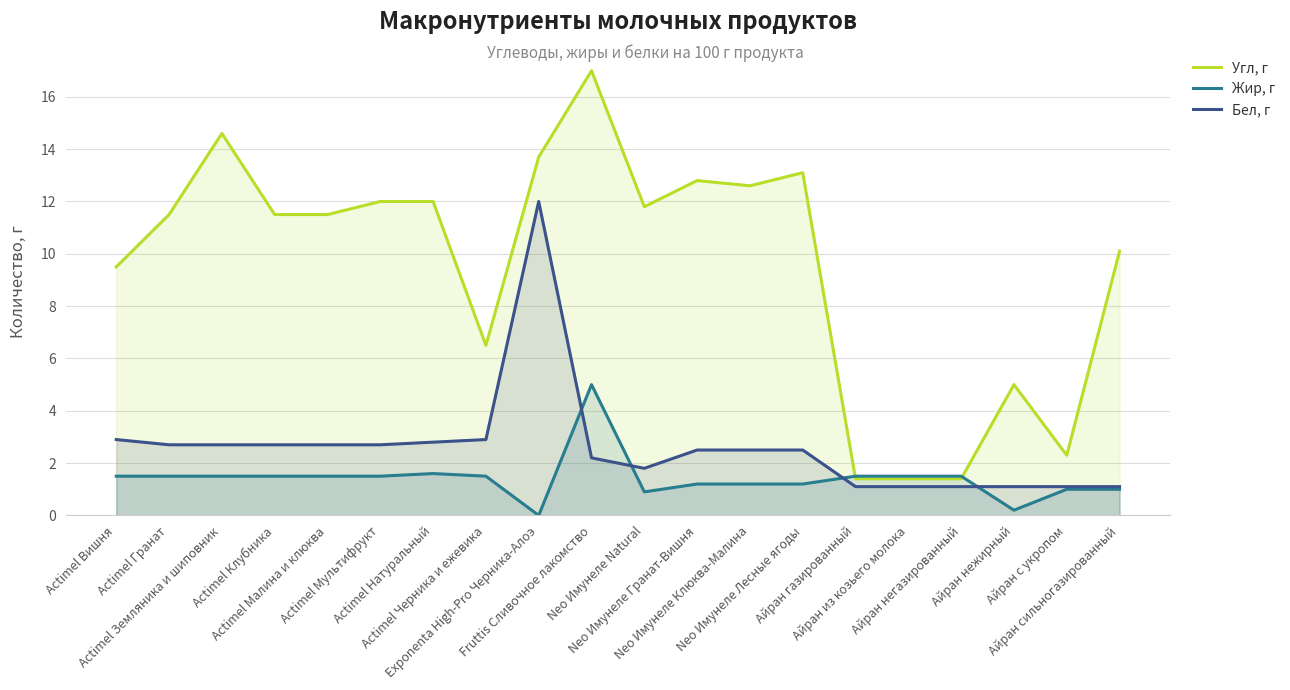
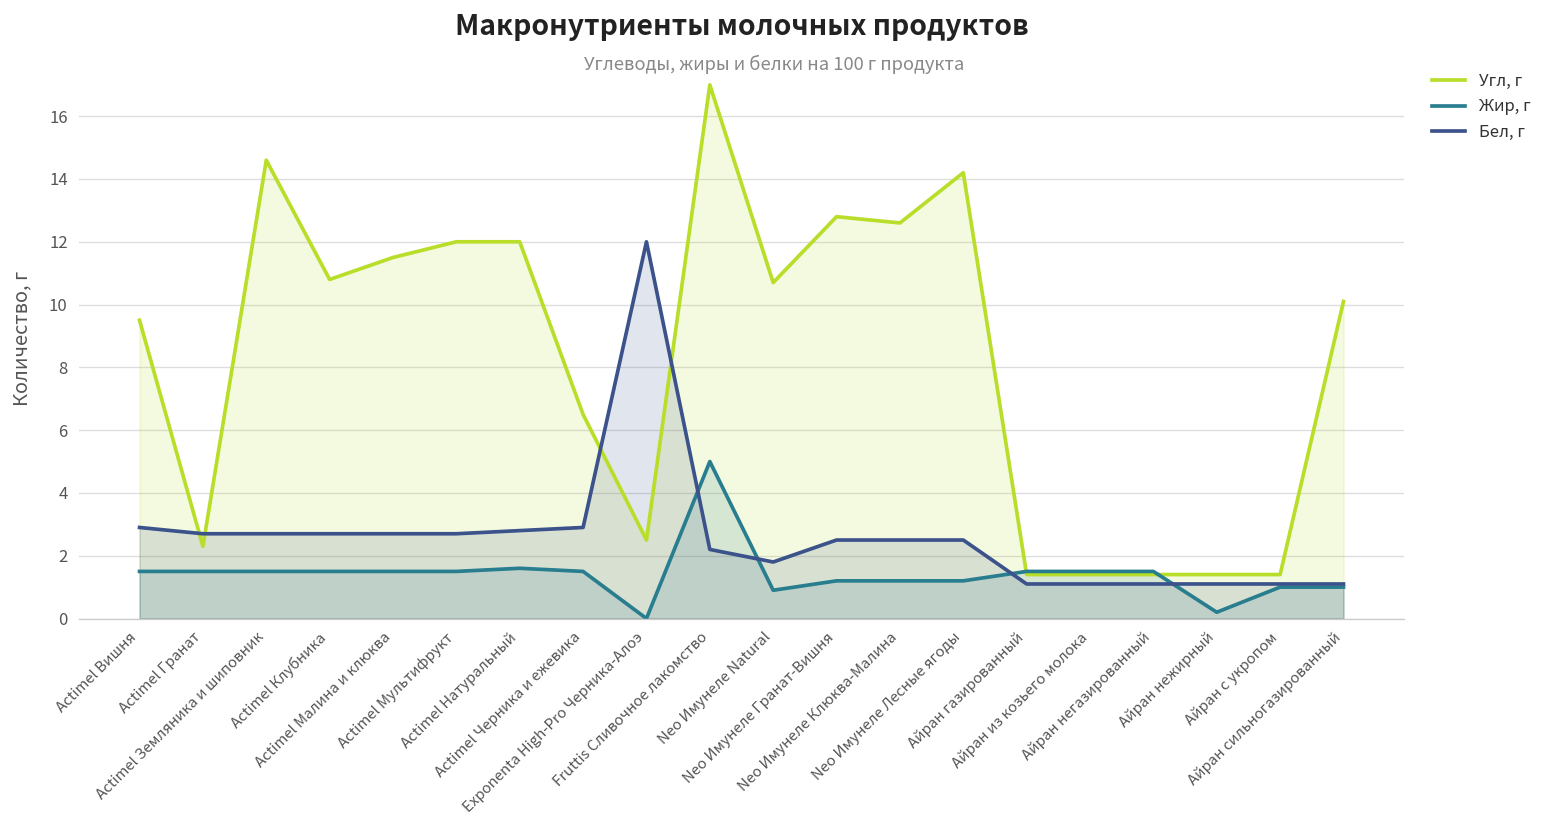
Угл, г, Actimel Гранат: 11.5 -> 2.3
Угл, г, Actimel Клубника: 11.5 -> 10.8
Угл, г, Exponenta High-Pro Черника-Алоэ: 13.7 -> 2.5
Угл, г, Neo Имунеле Natural: 11.8 -> 10.7
Угл, г, Neo Имунеле Лесные ягоды: 13.1 -> 14.2
Угл, г, Айран нежирный: 5.0 -> 1.4
Угл, г, Айран с укропом: 2.3 -> 1.4
